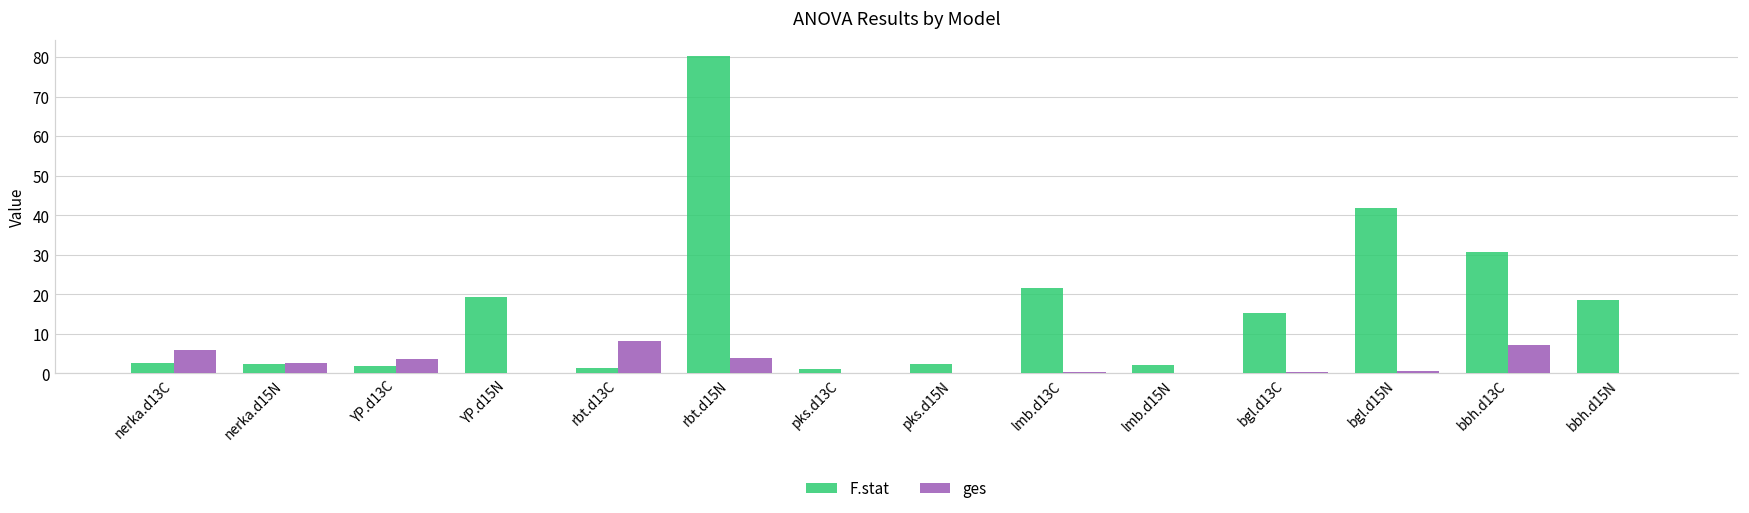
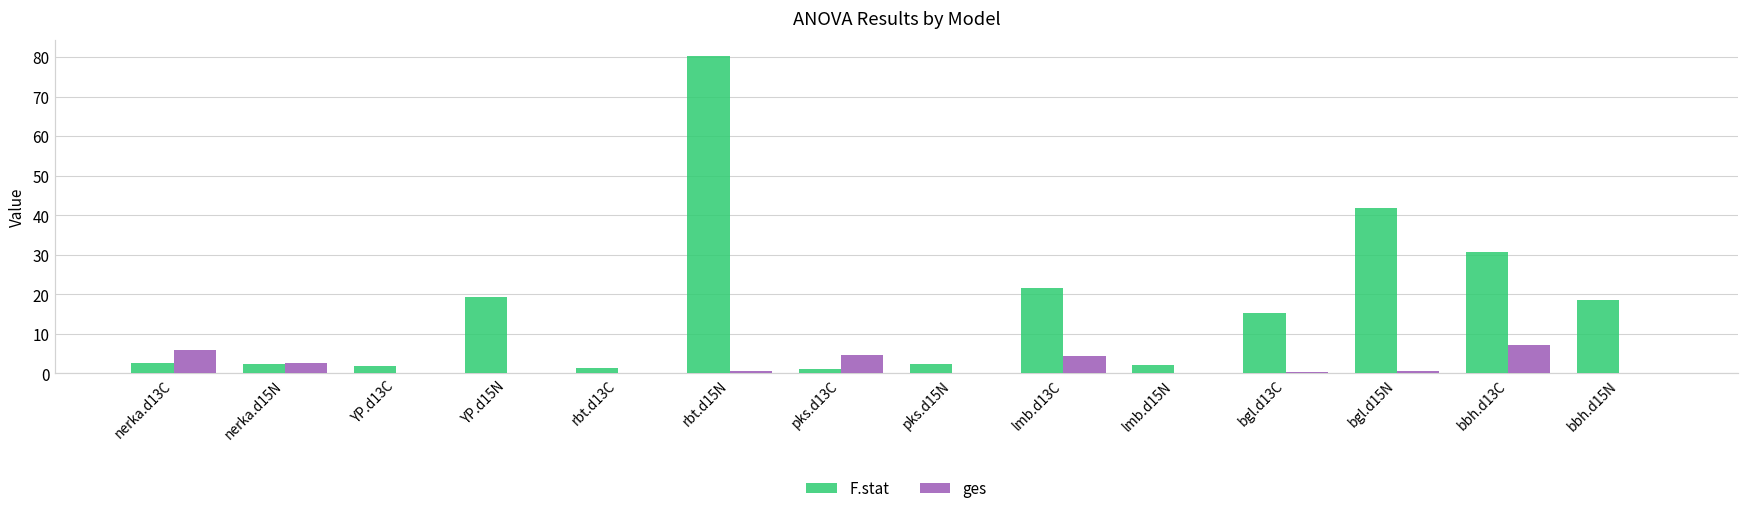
ges, YP.d13C: 4 -> 0
ges, rbt.d13C: 8 -> 0
ges, rbt.d15N: 4 -> 1
ges, pks.d13C: 0 -> 5
ges, lmb.d13C: 0 -> 5
